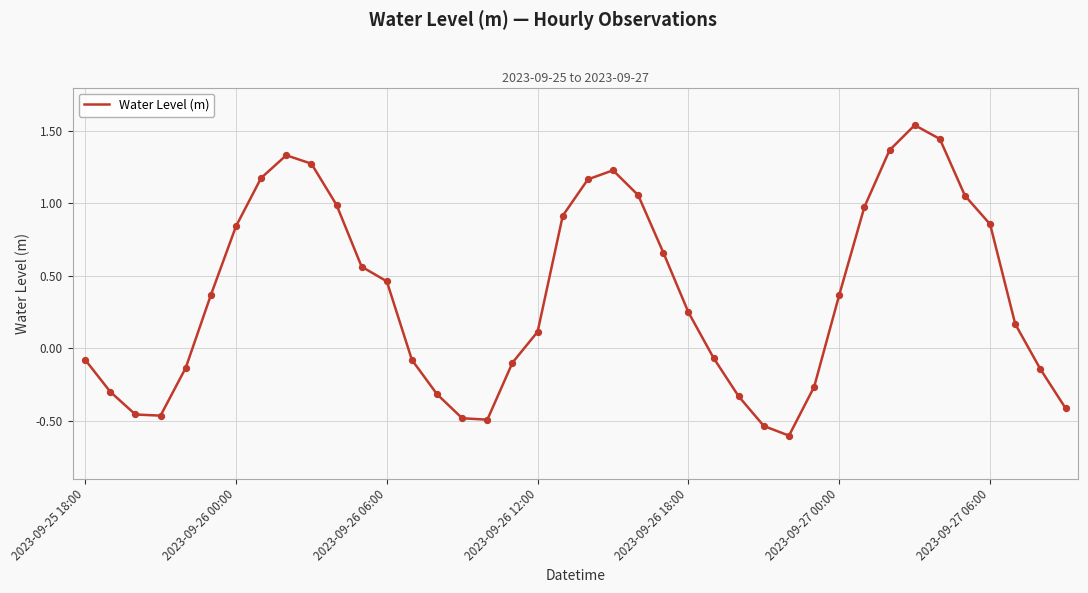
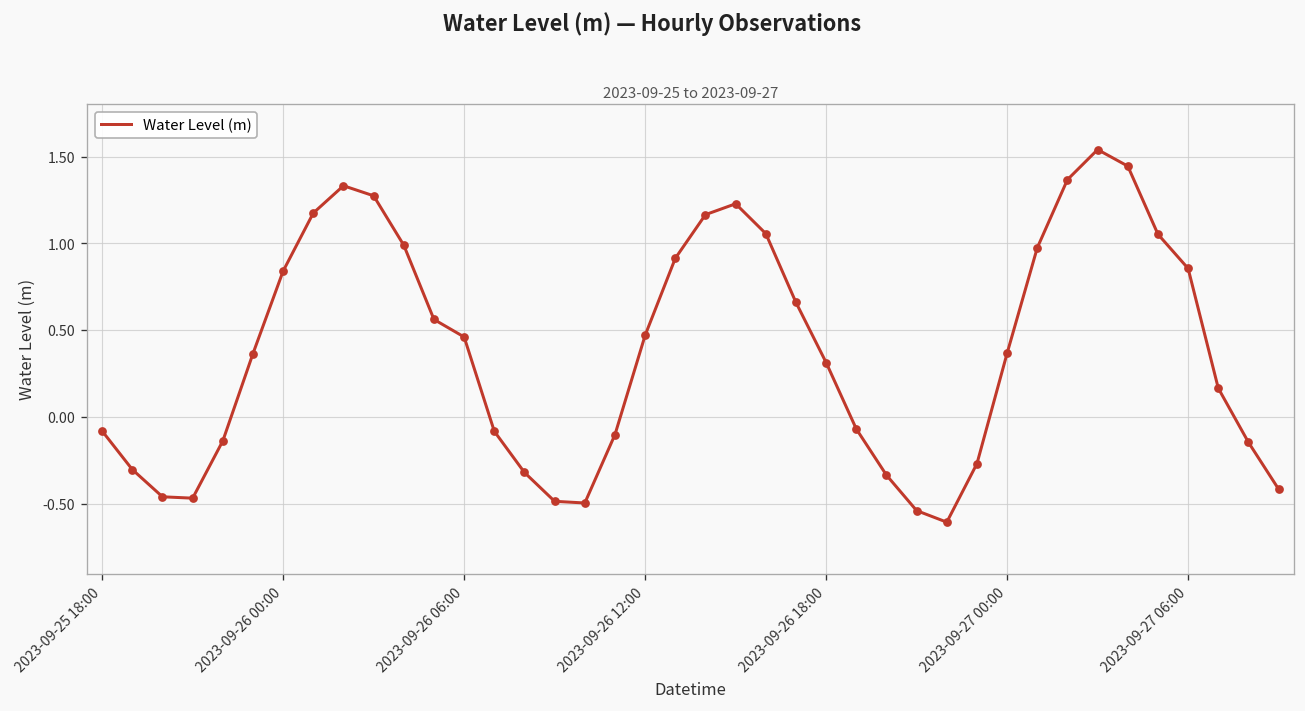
2023-09-26 12:00: 0.11 -> 0.47
2023-09-26 18:00: 0.25 -> 0.31
